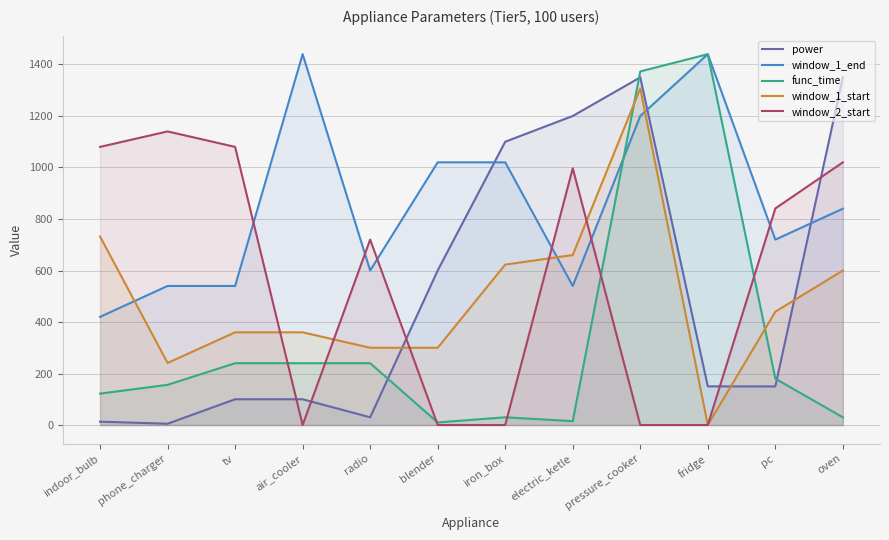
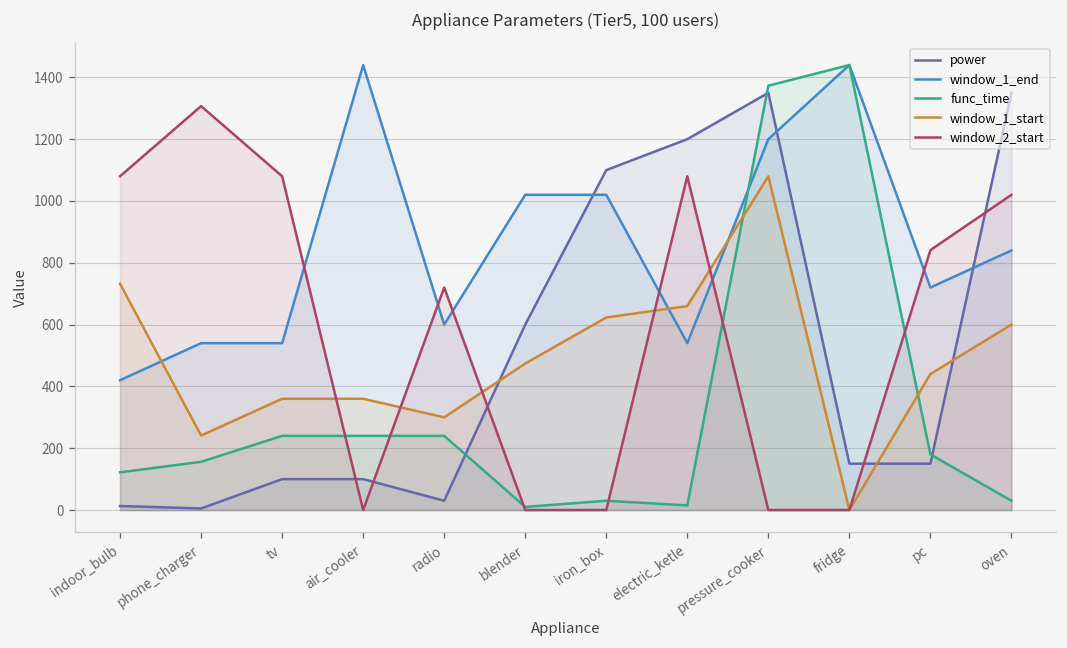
window_2_start, phone_charger: 1140 -> 1310
window_1_start, blender: 300 -> 470
window_2_start, electric_ketle: 1000 -> 1080
window_1_start, pressure_cooker: 1310 -> 1080
